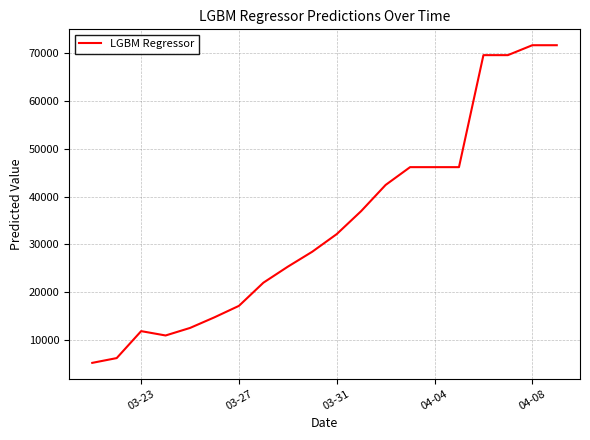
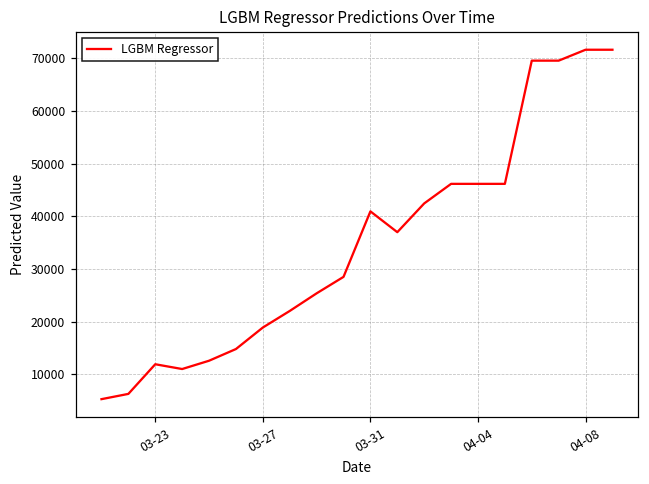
03-27: 17000 -> 19000
03-31: 32000 -> 41000
